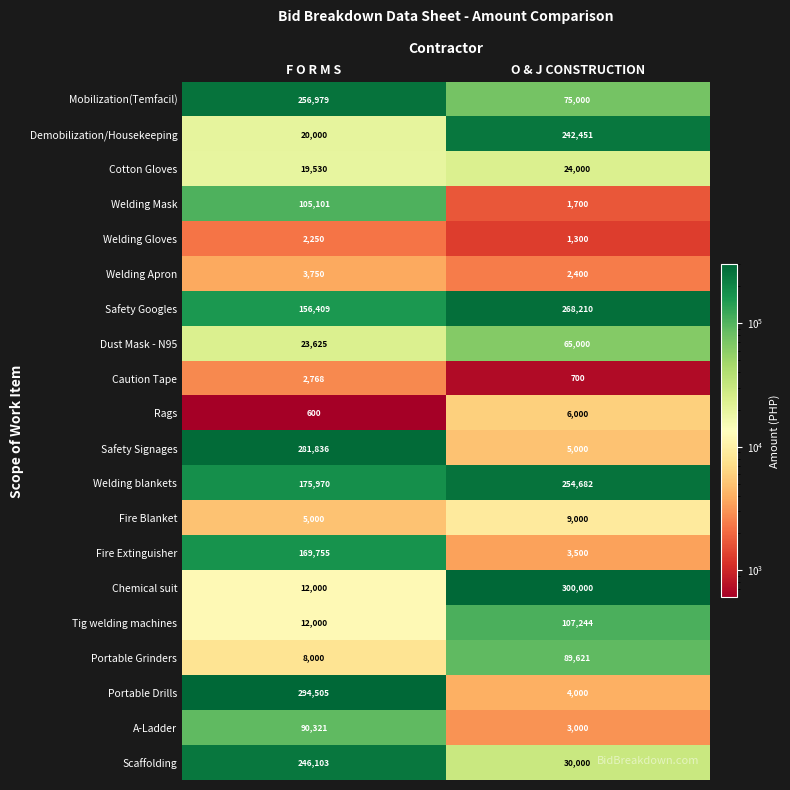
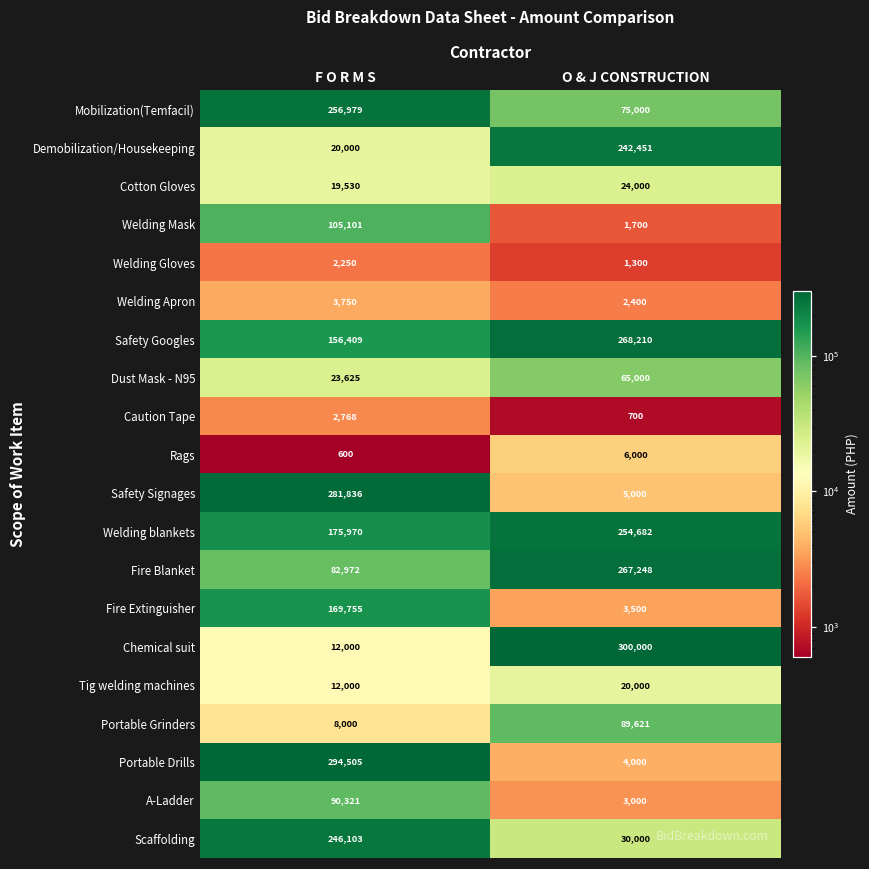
Fire Blanket, F O R M S: 5,000 -> 82,972
Fire Blanket, O & J CONSTRUCTION: 9,000 -> 267,248
Tig welding machines, O & J CONSTRUCTION: 107,244 -> 20,000
